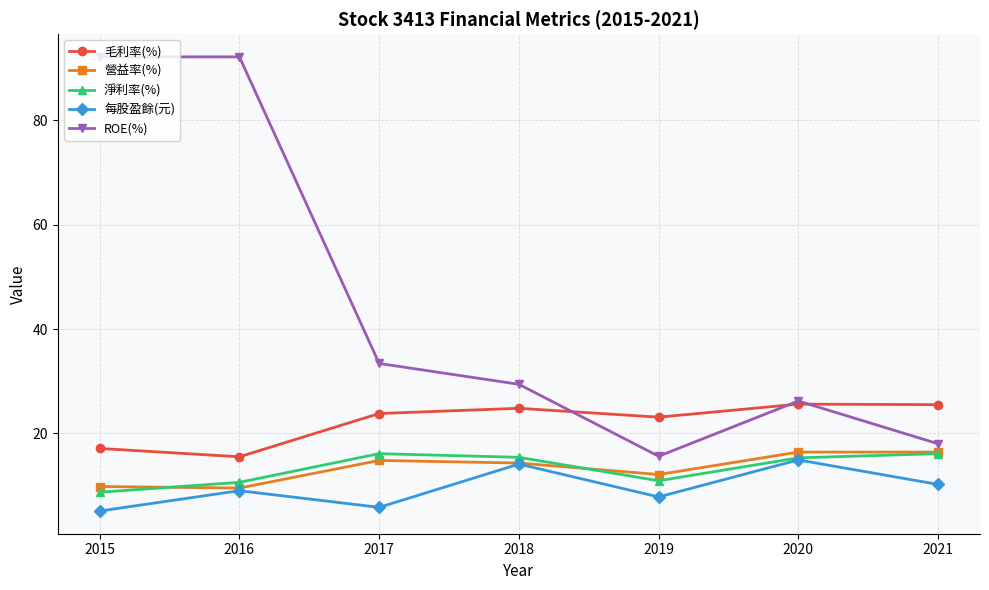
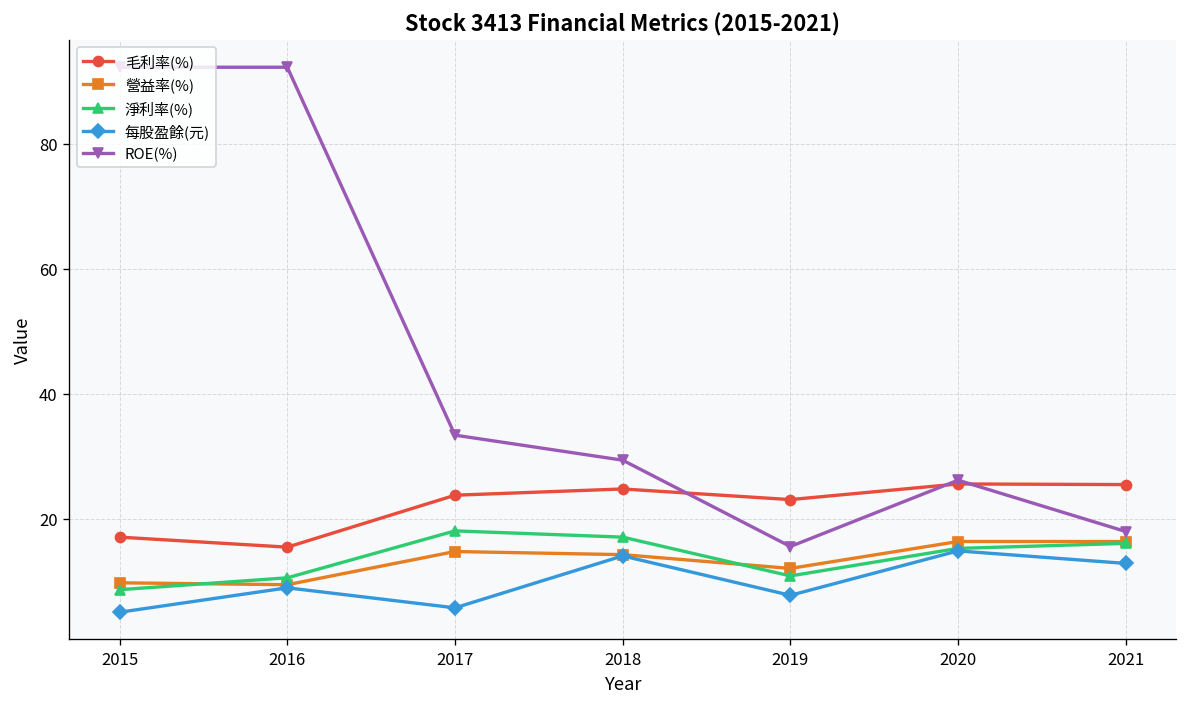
淨利率(%), 2017: 16 -> 18
淨利率(%), 2018: 15 -> 17
每股盈餘(元), 2021: 10 -> 13
